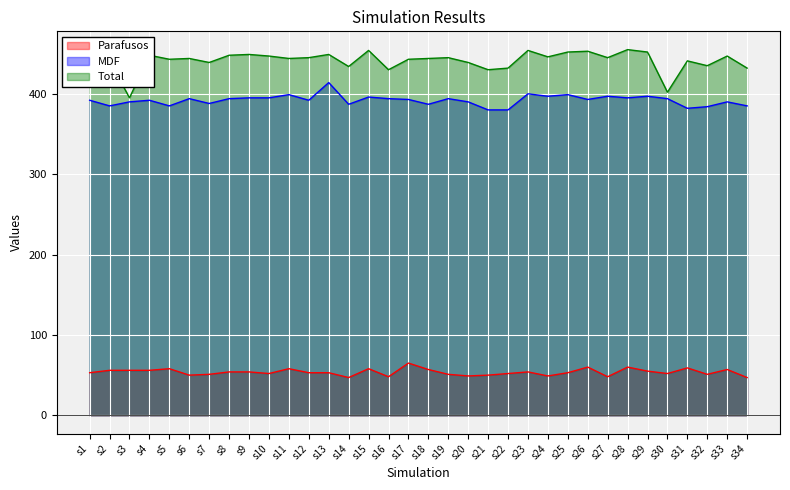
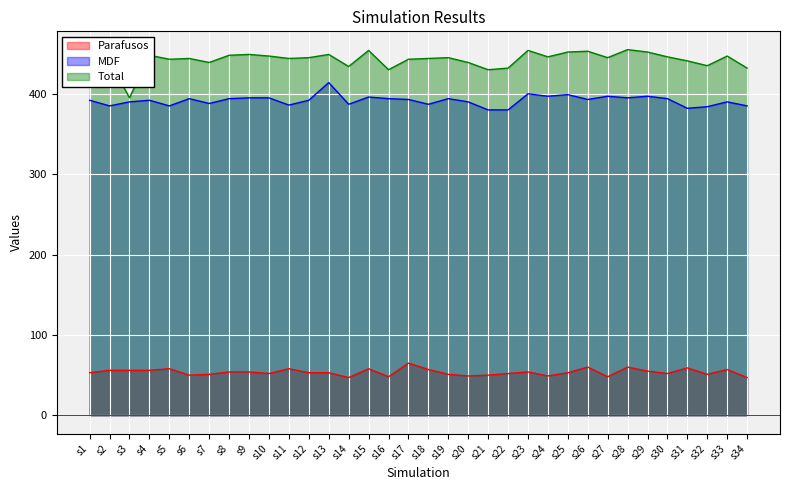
MDF, s11: 400 -> 390
Total, s30: 400 -> 450
